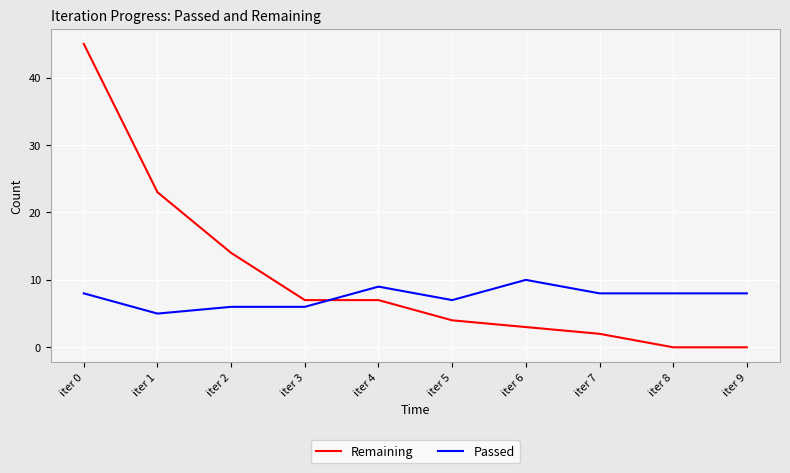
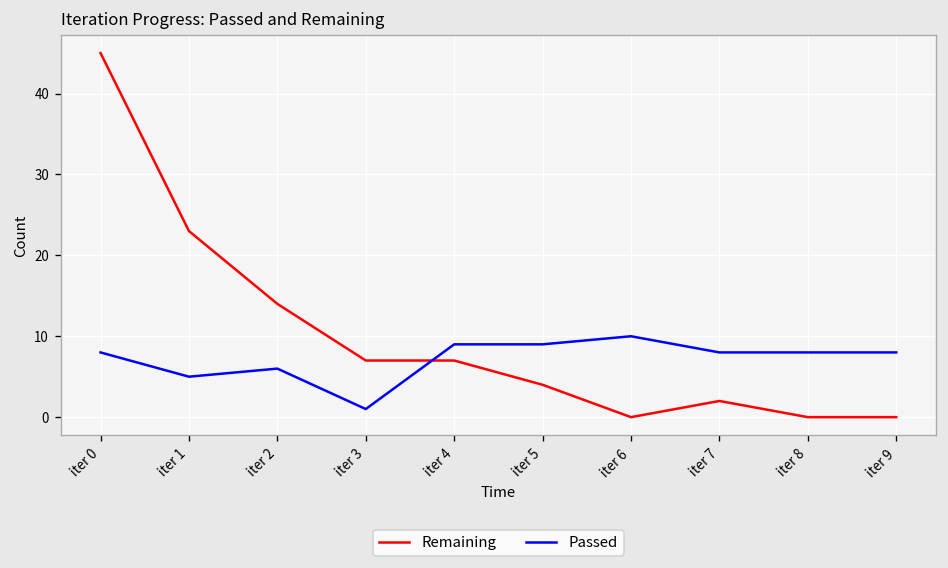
Passed, iter 3: 6 -> 1
Passed, iter 5: 7 -> 9
Remaining, iter 6: 3 -> 0
